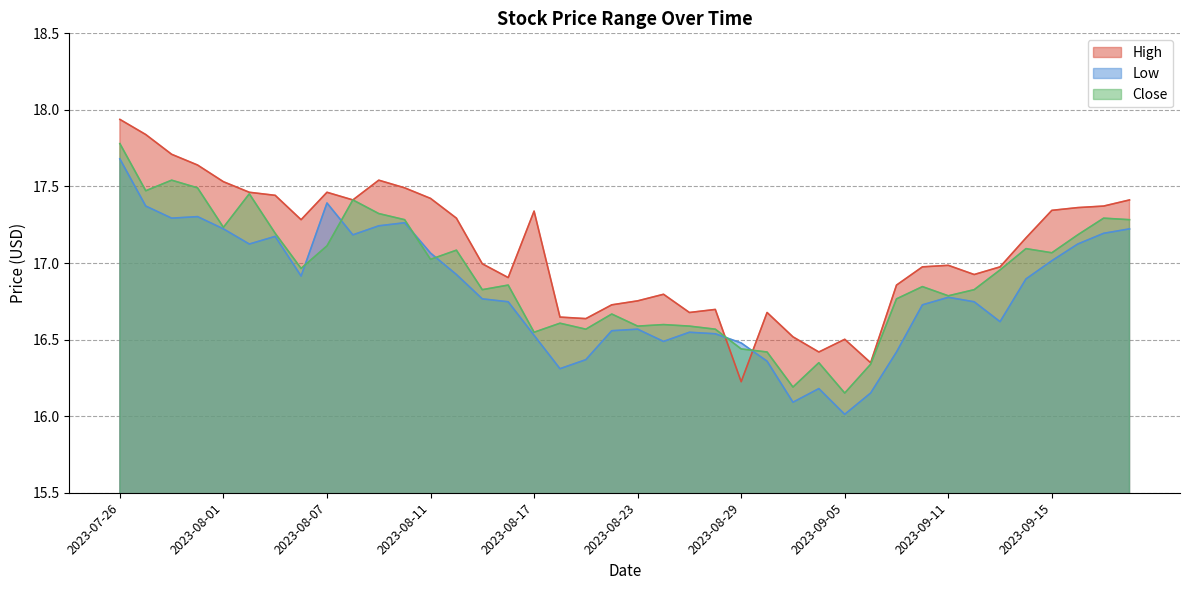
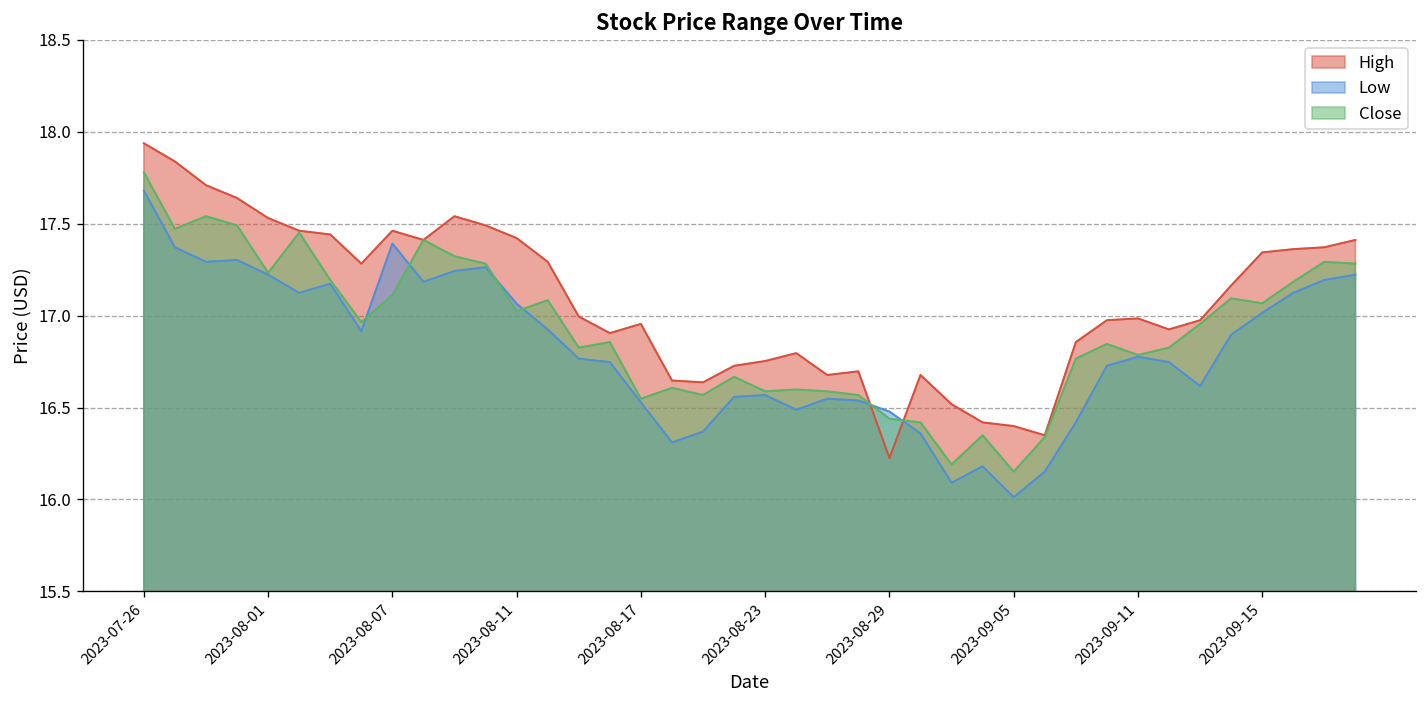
High, 2023-08-17: 17.34 -> 16.96
High, 2023-09-05: 16.50 -> 16.40
